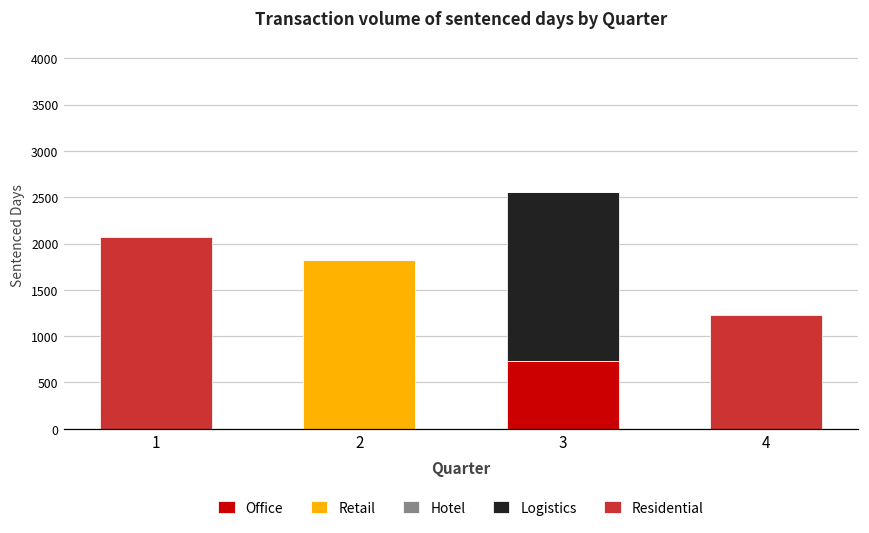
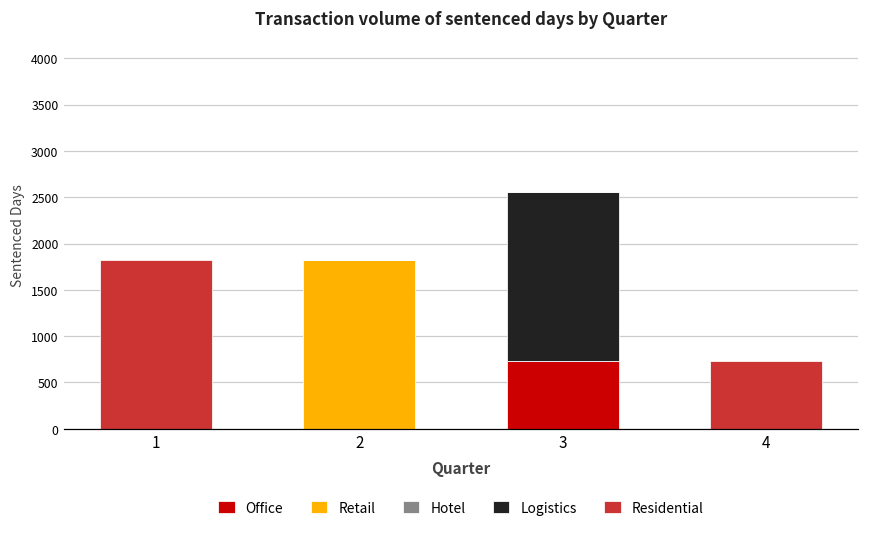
Residential, 1: 2100 -> 1800
Residential, 4: 1200 -> 700
